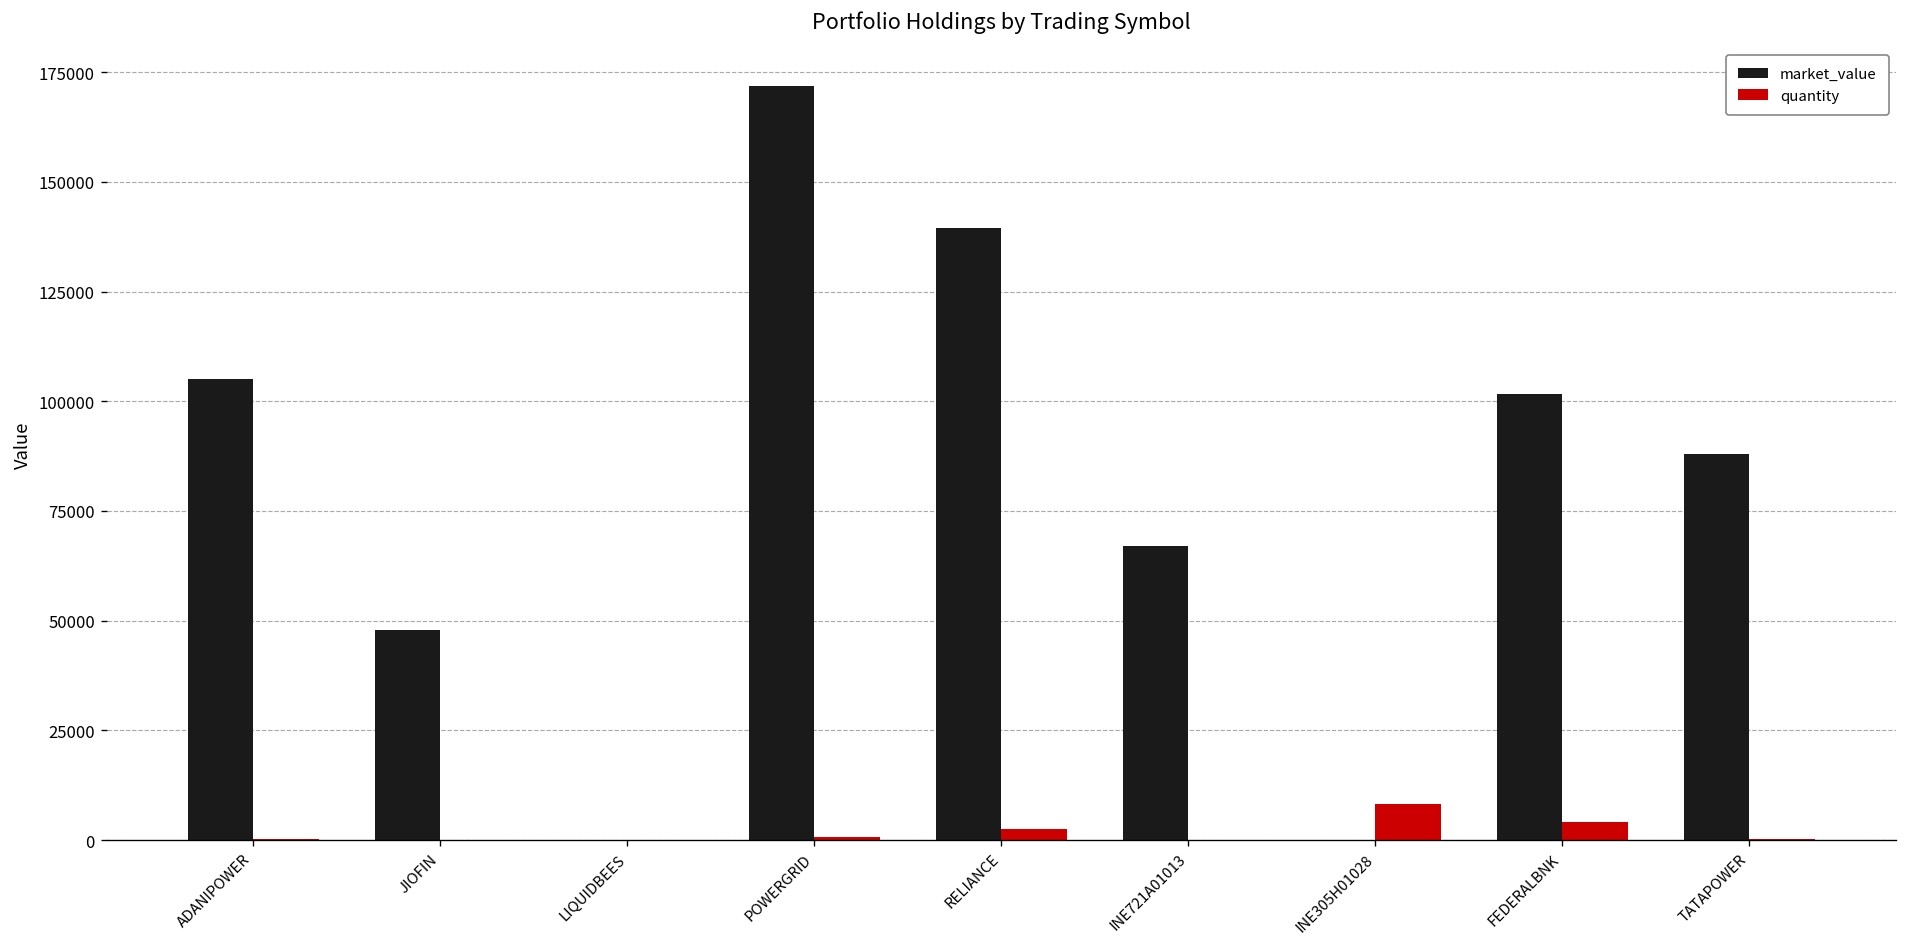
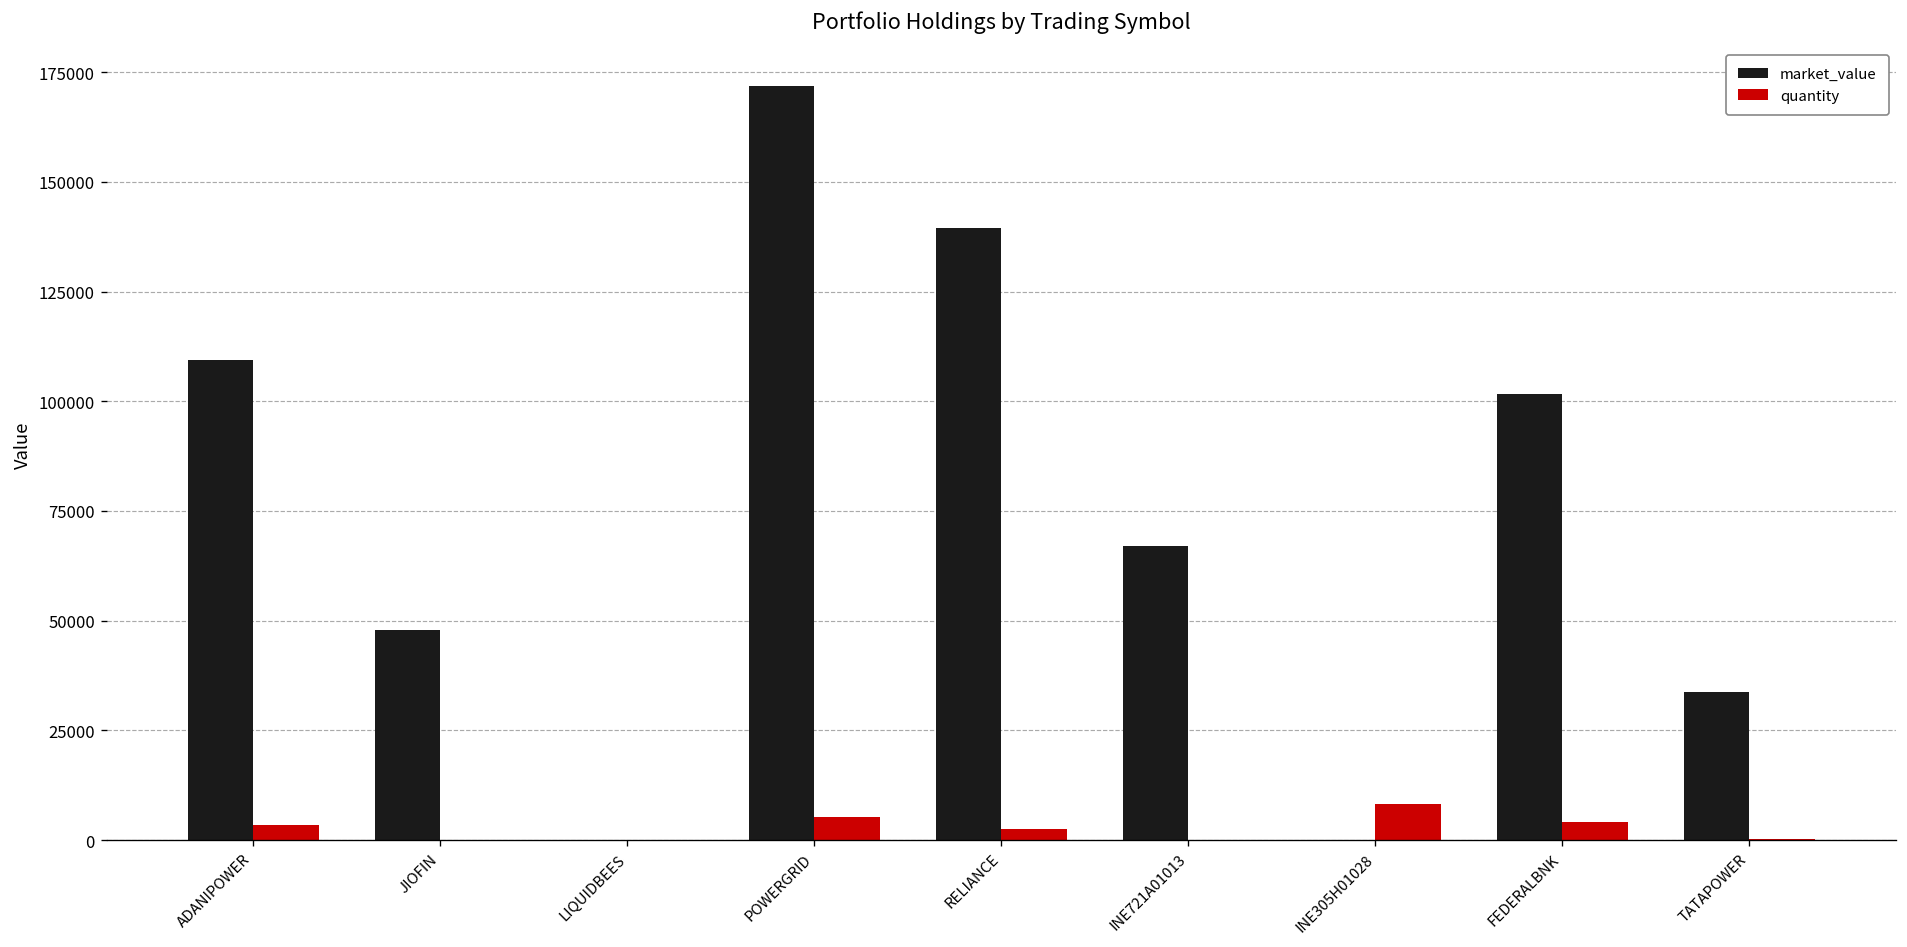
market_value, ADANIPOWER: 105000 -> 109000
quantity, ADANIPOWER: 0 -> 4000
quantity, POWERGRID: 1000 -> 5000
market_value, TATAPOWER: 88000 -> 34000
